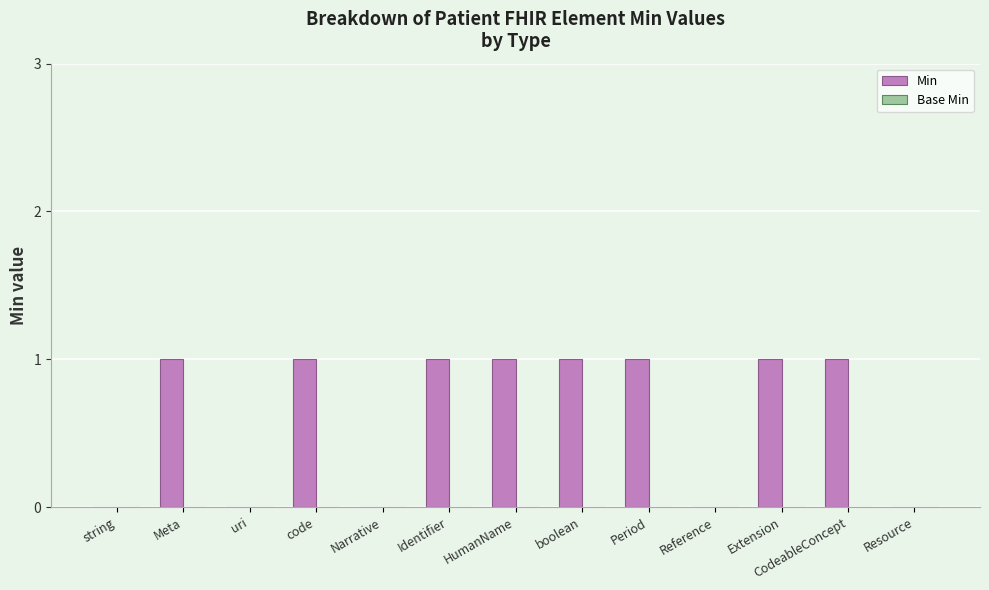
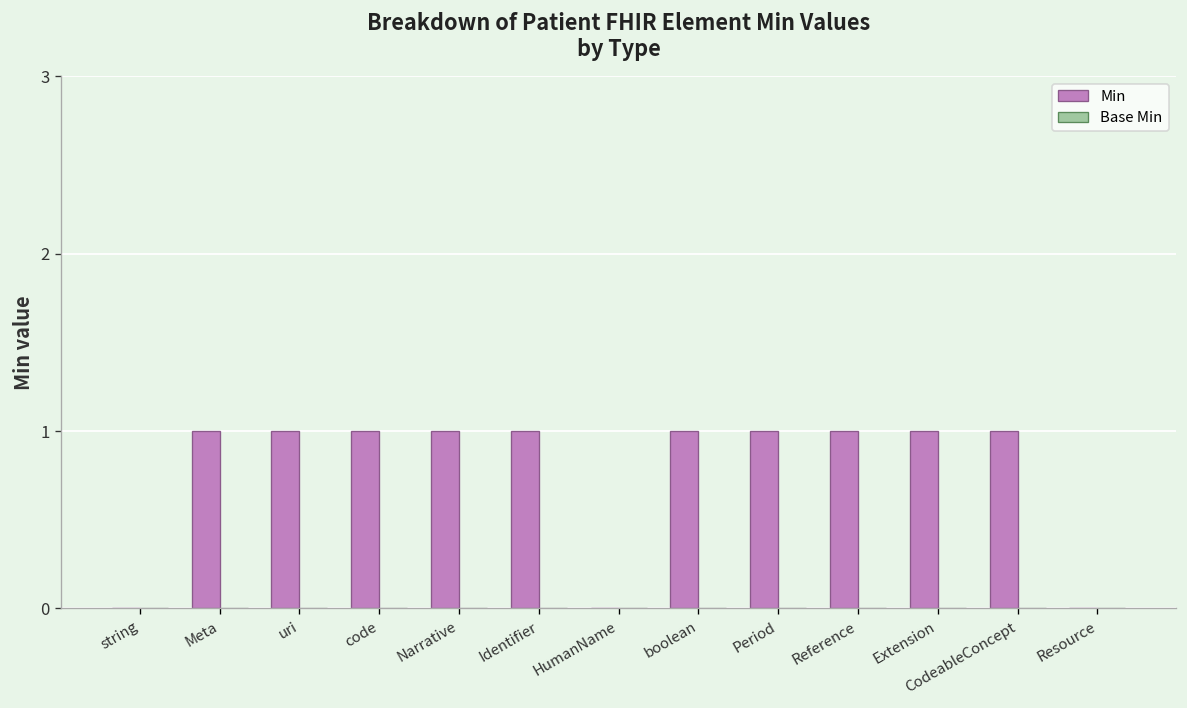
Min, uri: 0 -> 1
Min, Narrative: 0 -> 1
Min, HumanName: 1 -> 0
Min, Reference: 0 -> 1
